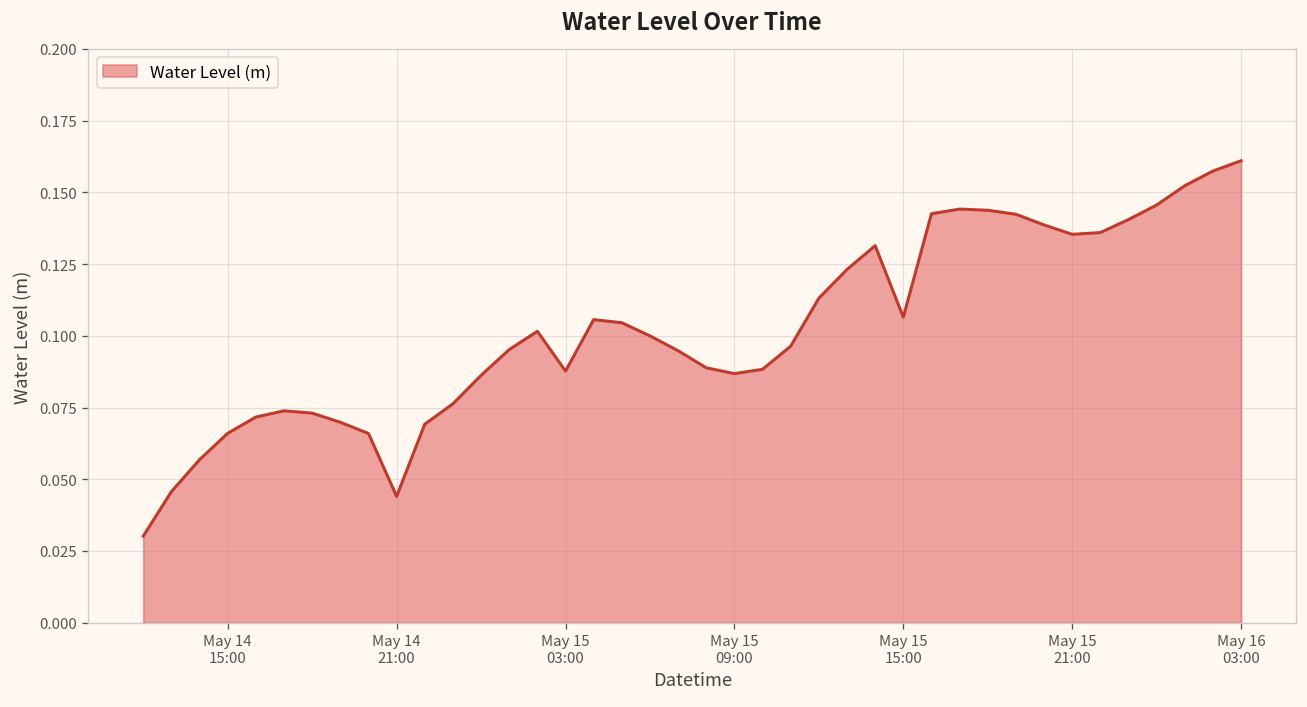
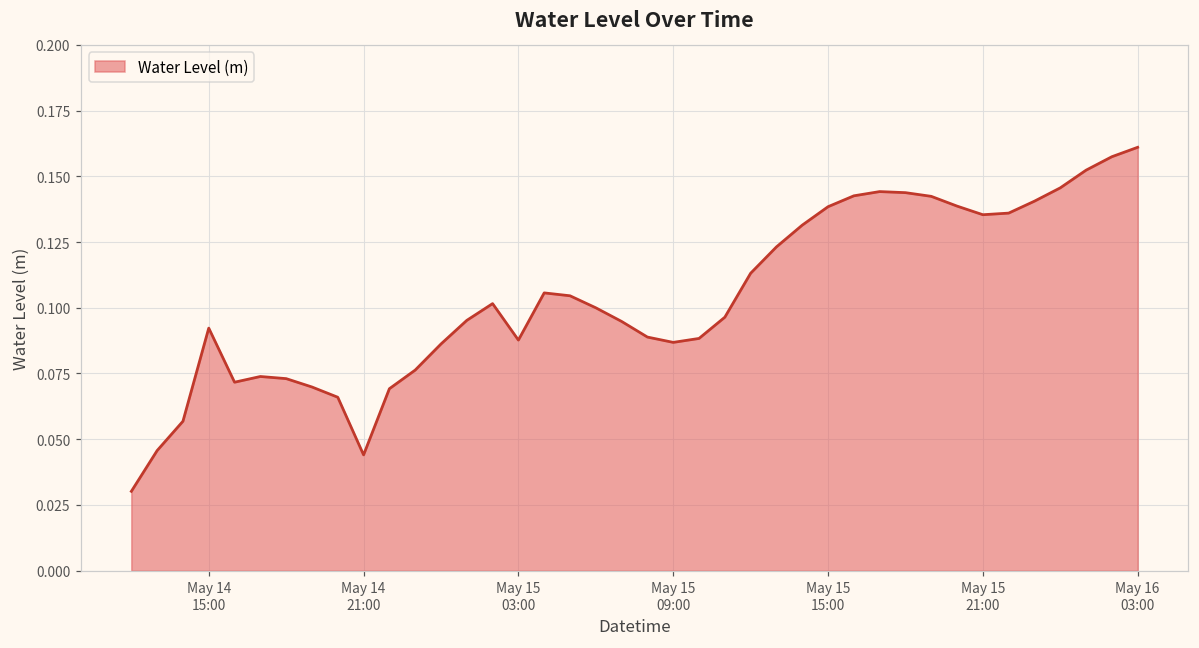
May 14 15:00: 0.066 -> 0.092
May 15 15:00: 0.107 -> 0.138
